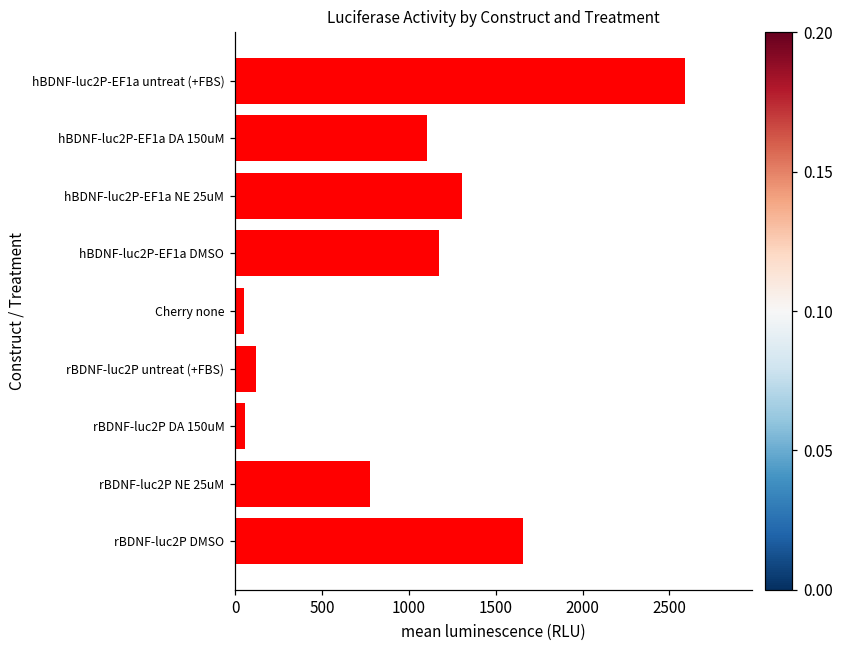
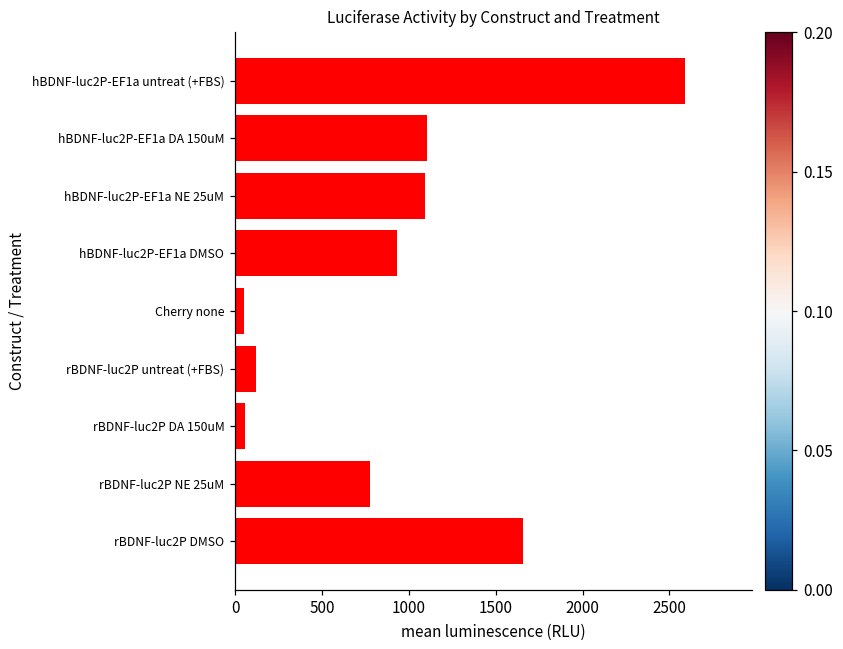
hBDNF-luc2P-EF1a NE 25uM: 1310 -> 1090
hBDNF-luc2P-EF1a DMSO: 1170 -> 940
